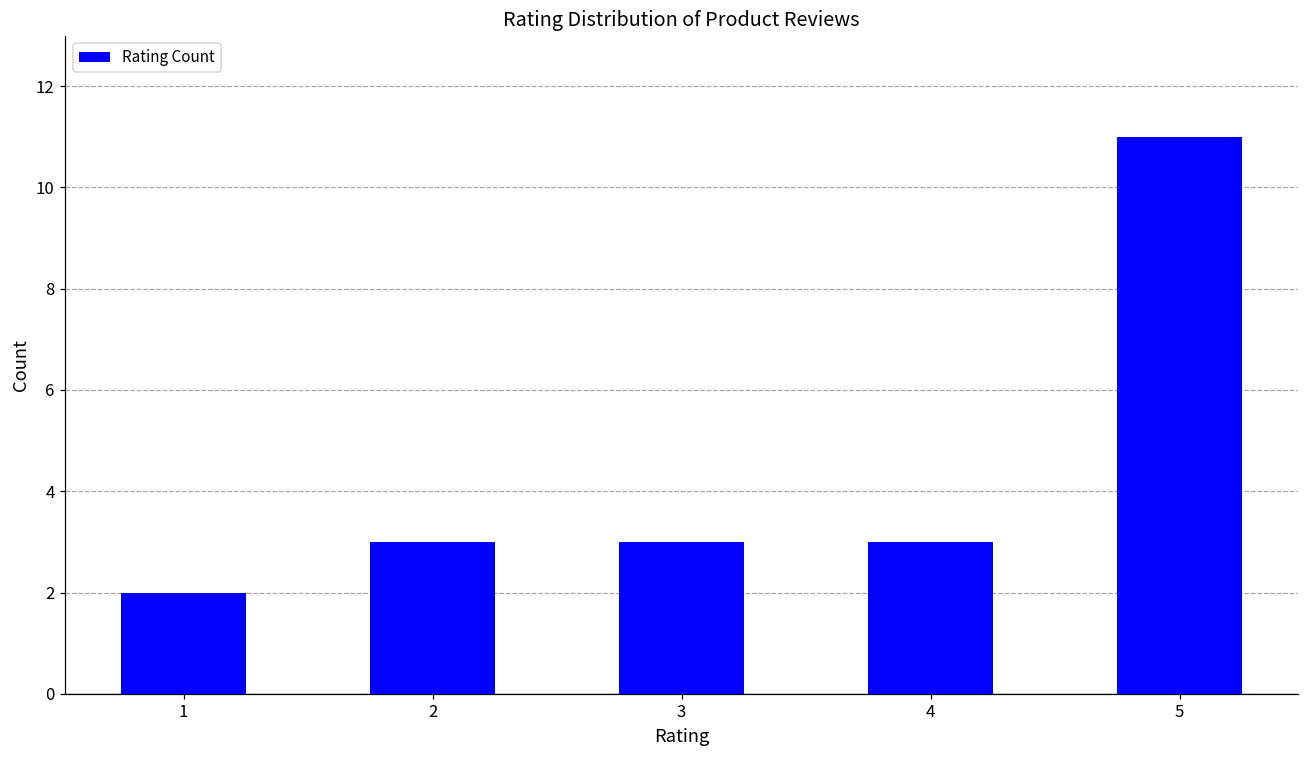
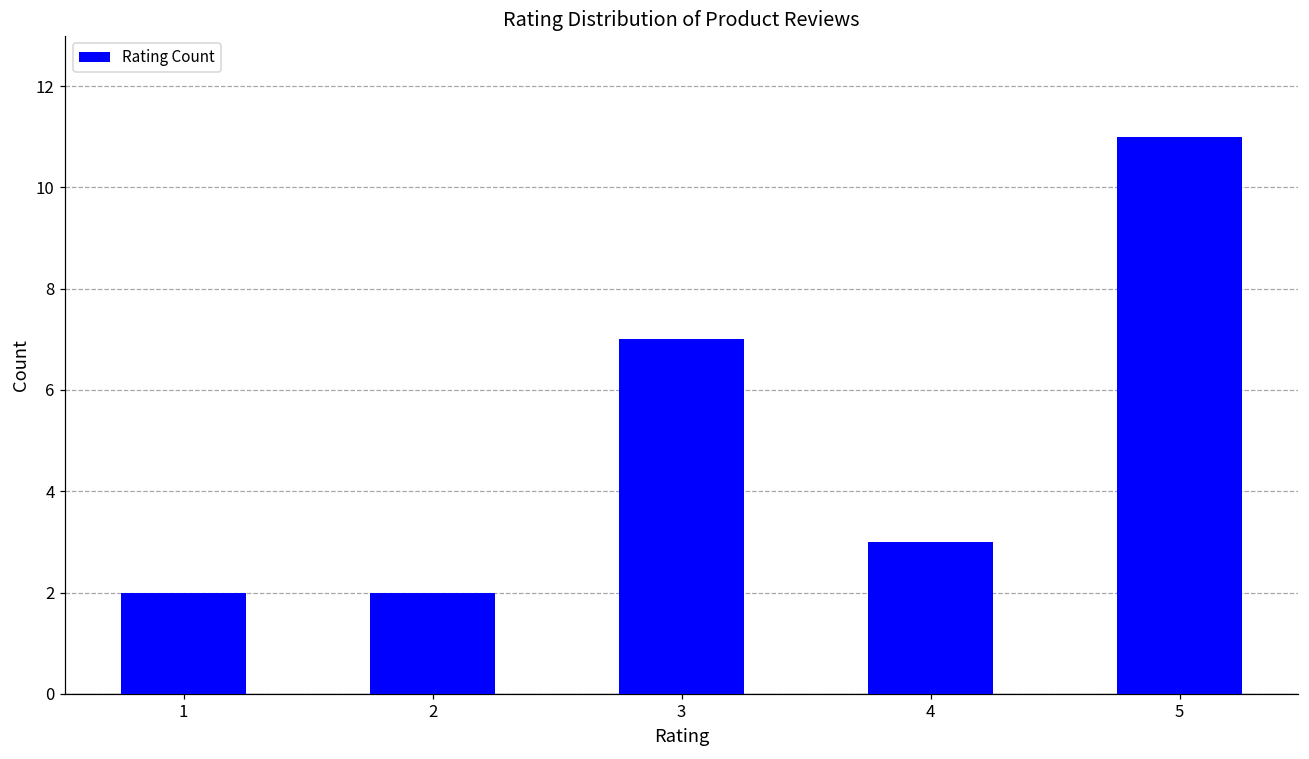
2: 3 -> 2
3: 3 -> 7
